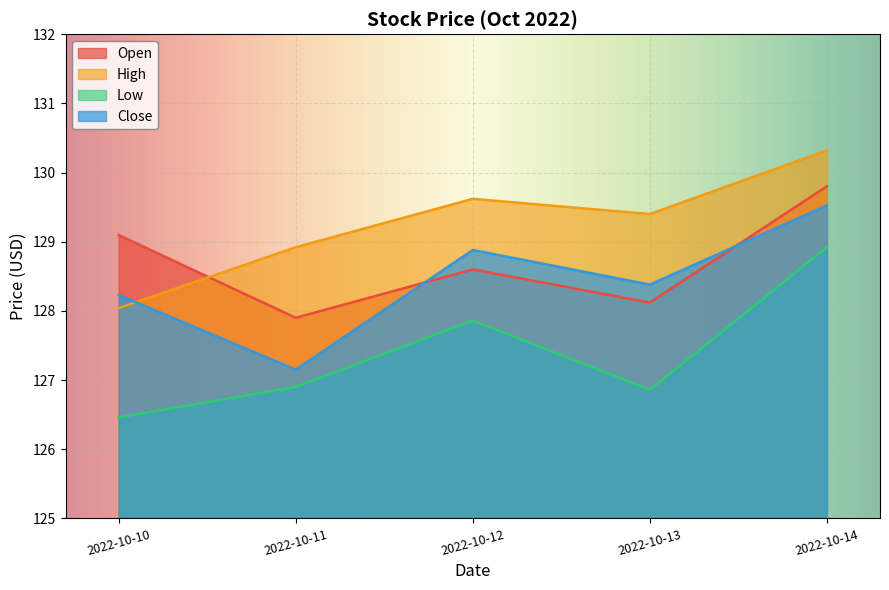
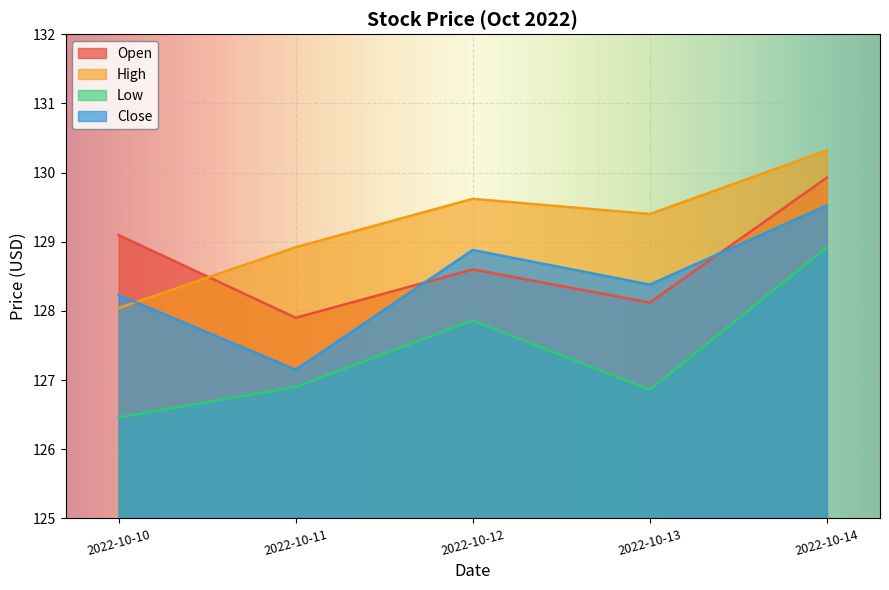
Open, 2022-10-14: 129.8 -> 129.9
